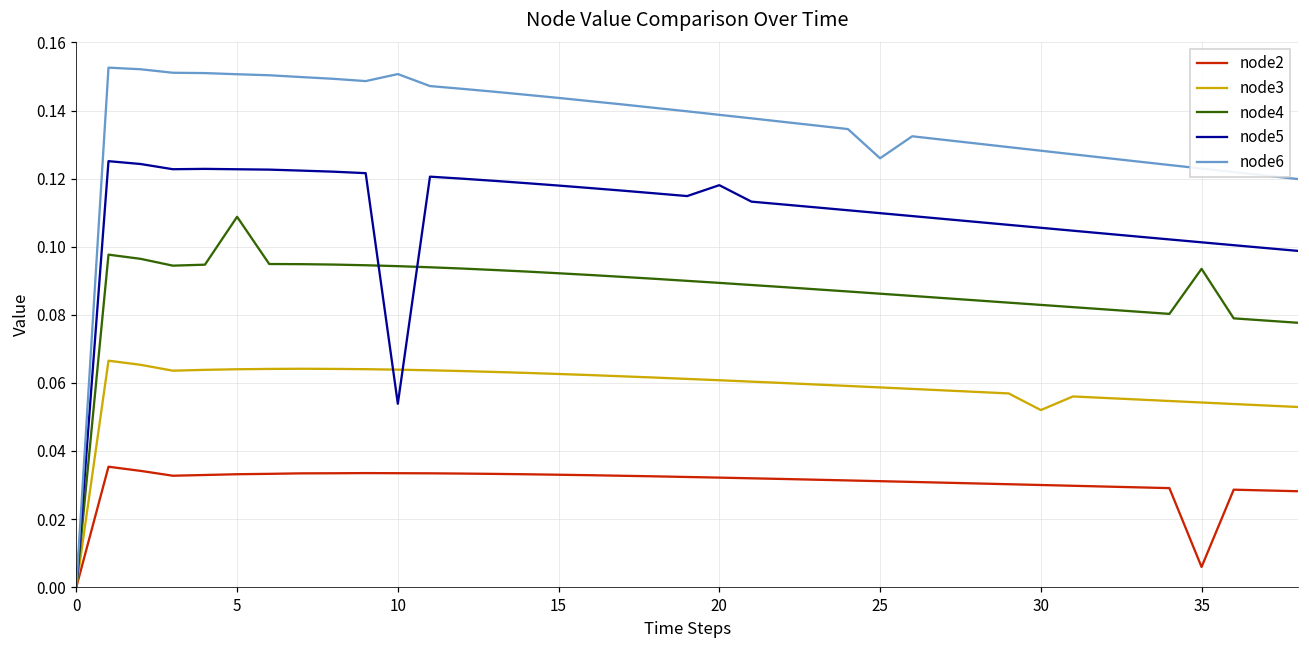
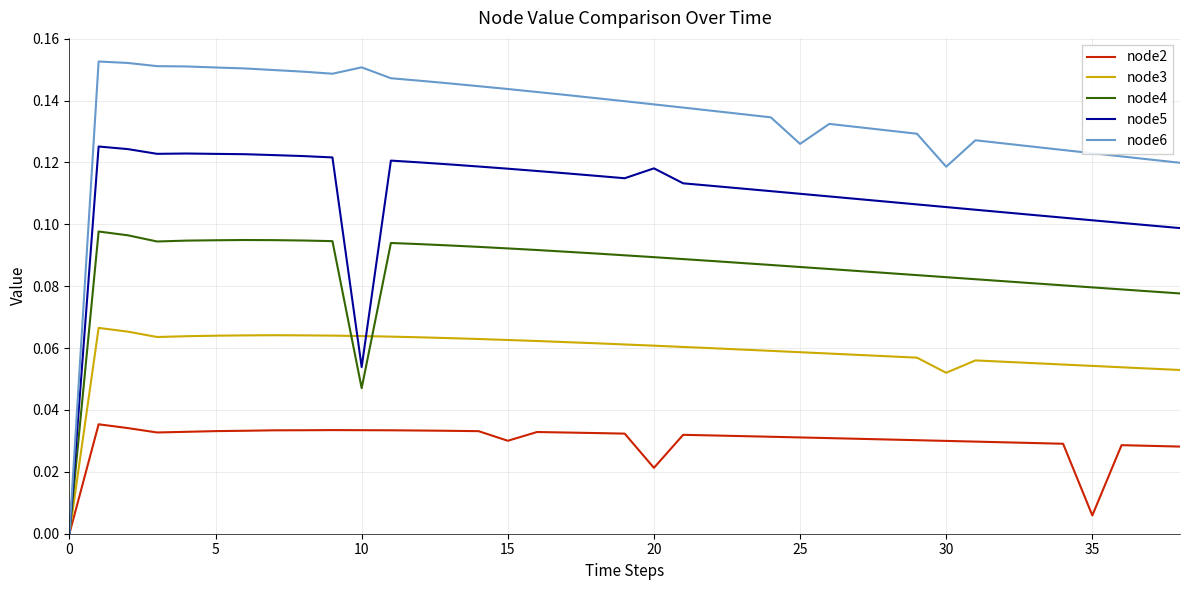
node4, 5: 0.109 -> 0.095
node4, 10: 0.094 -> 0.047
node2, 15: 0.033 -> 0.030
node2, 20: 0.032 -> 0.021
node6, 30: 0.128 -> 0.119
node4, 35: 0.094 -> 0.080
